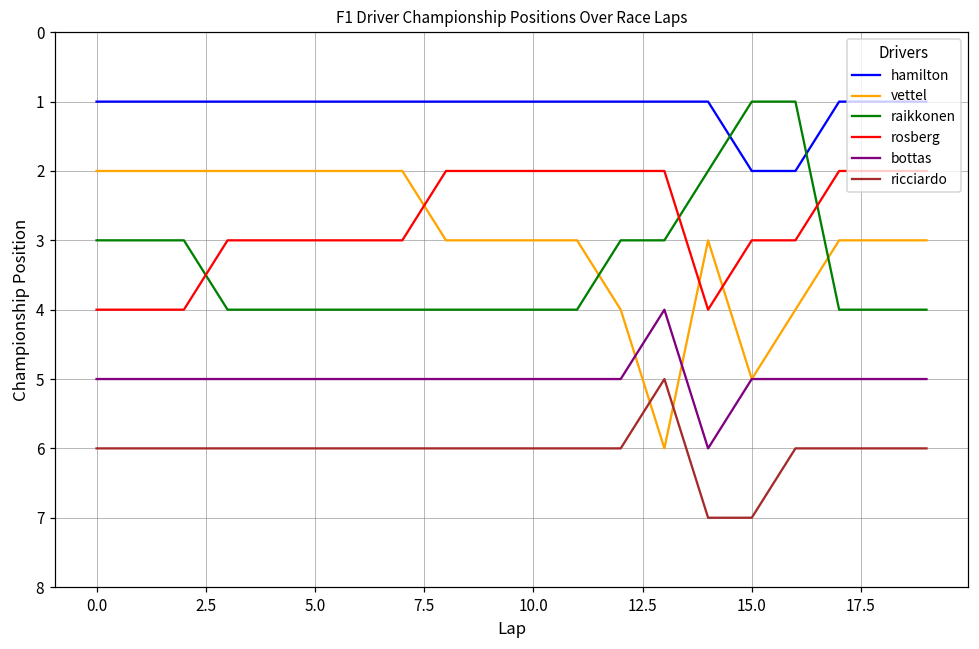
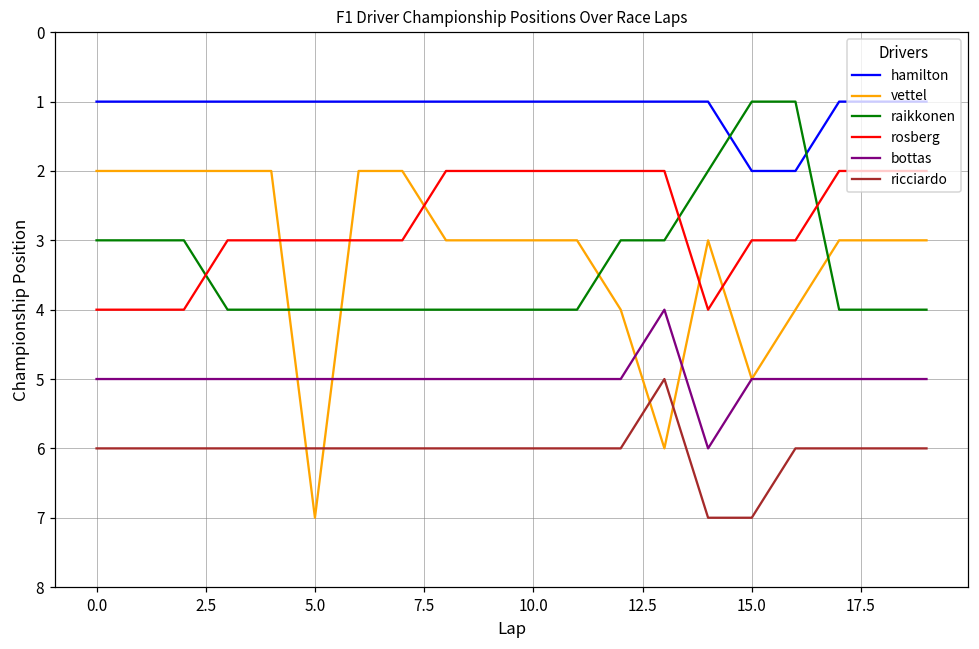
vettel, 5.0: 2 -> 7
